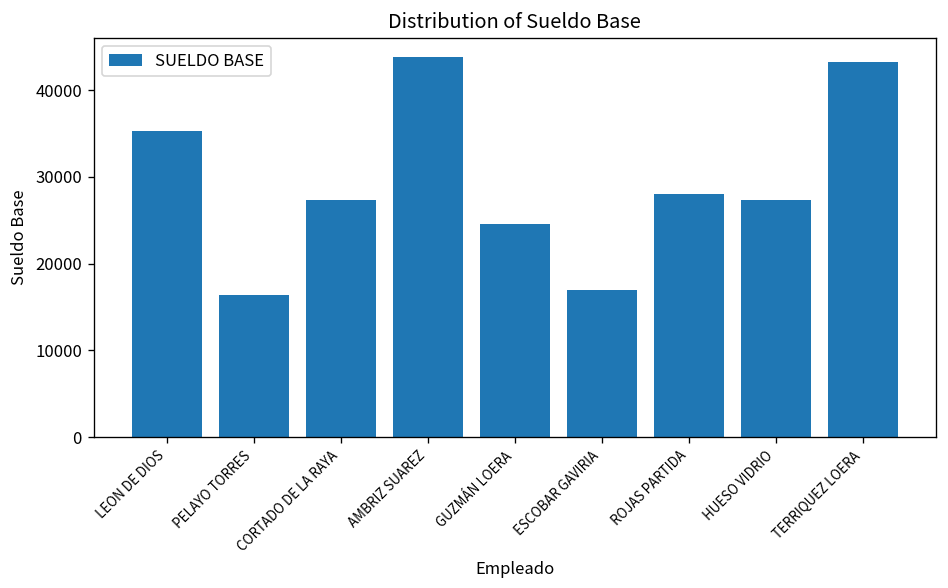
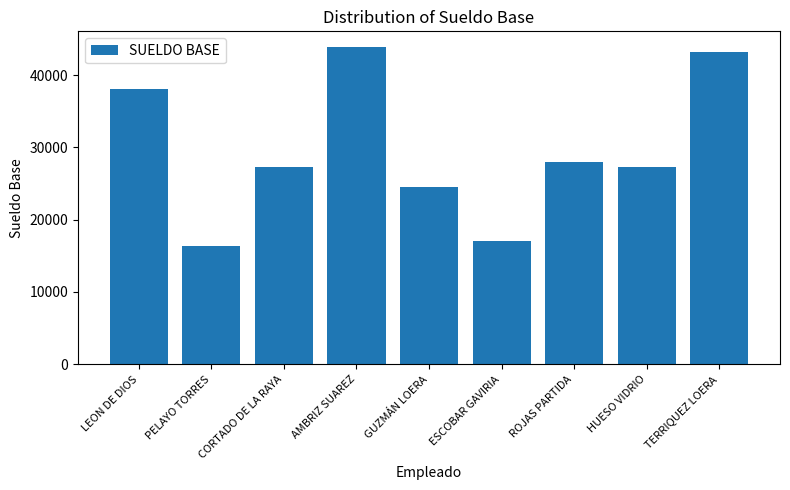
LEON DE DIOS: 35000 -> 38000
